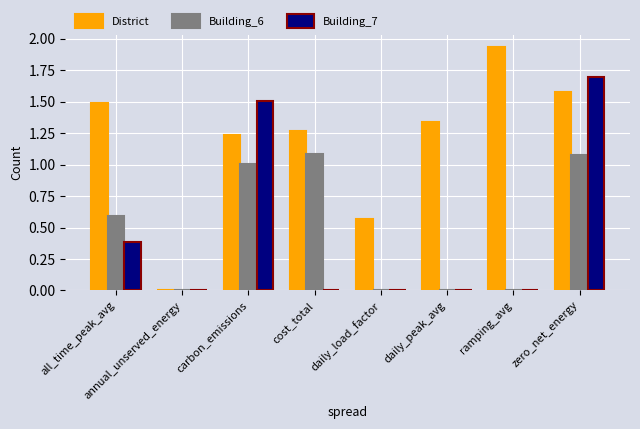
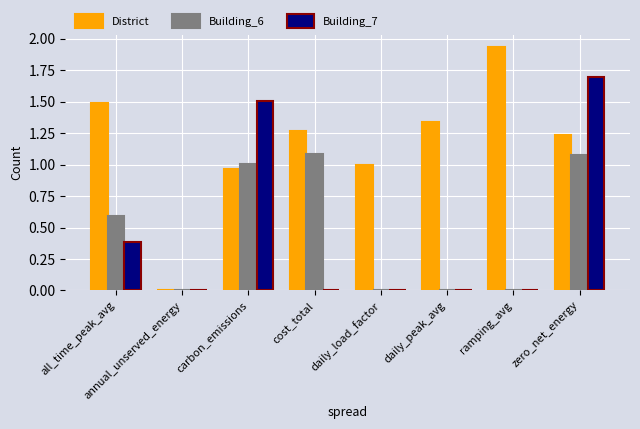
District, carbon_emissions: 1.24 -> 0.97
District, daily_load_factor: 0.57 -> 1.00
District, zero_net_energy: 1.57 -> 1.24
